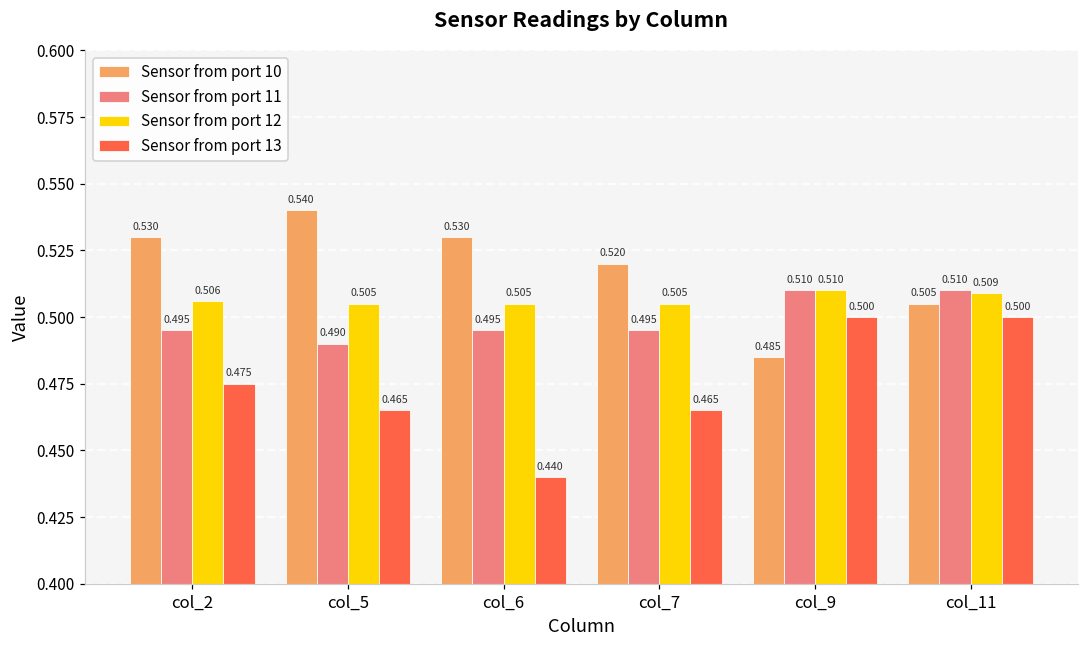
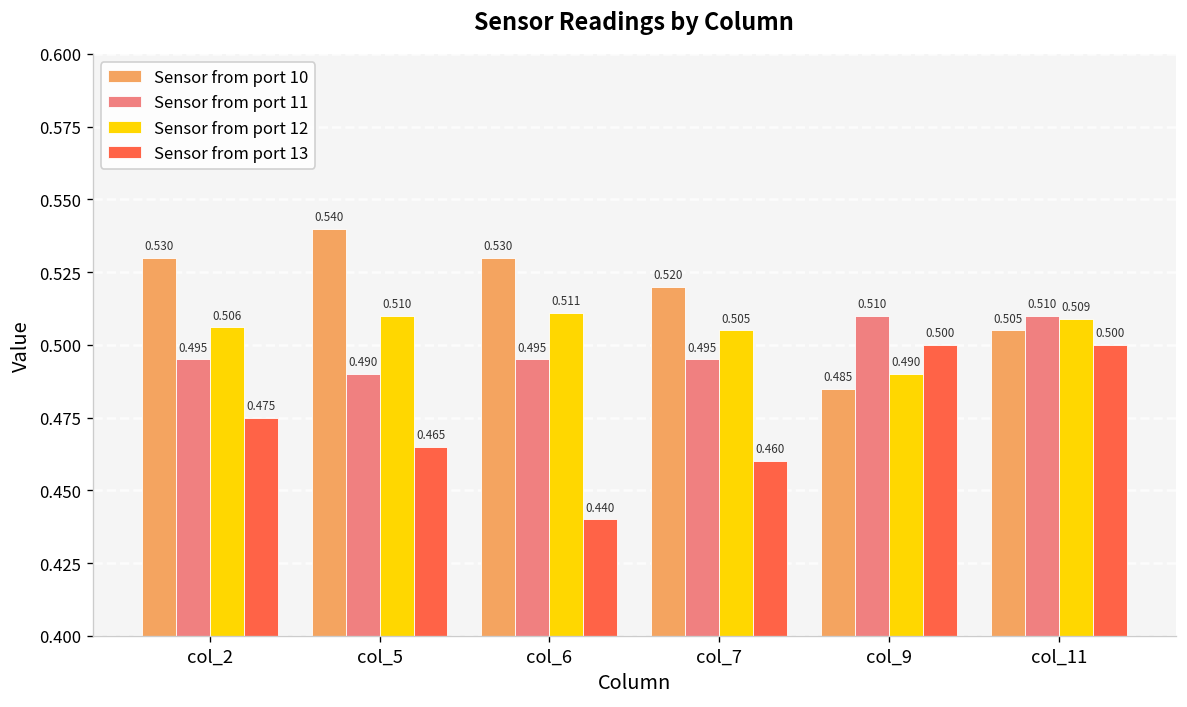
Sensor from port 12, col_5: 0.505 -> 0.510
Sensor from port 12, col_6: 0.505 -> 0.511
Sensor from port 13, col_7: 0.465 -> 0.460
Sensor from port 12, col_9: 0.510 -> 0.490
